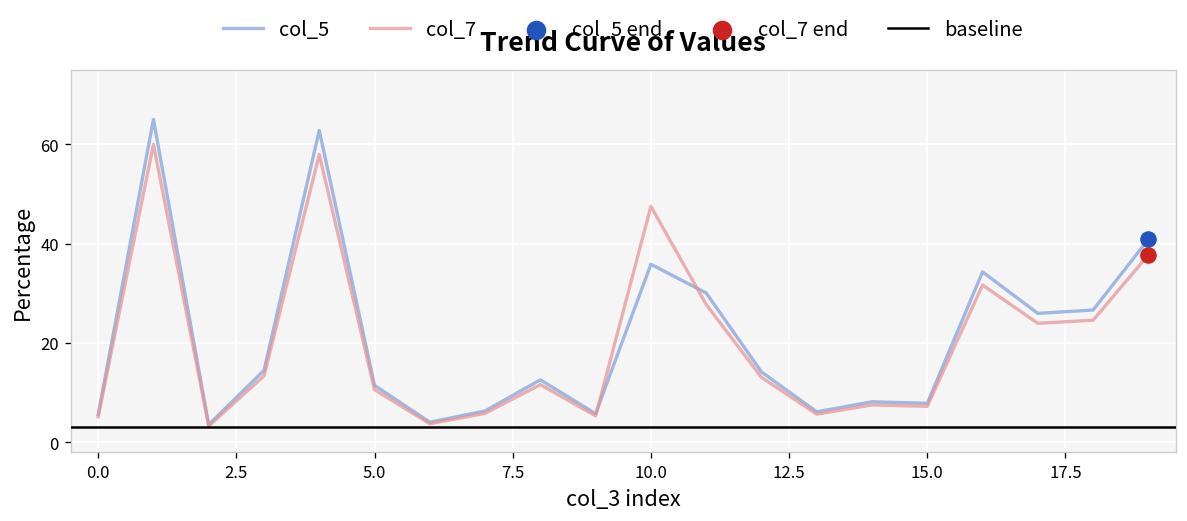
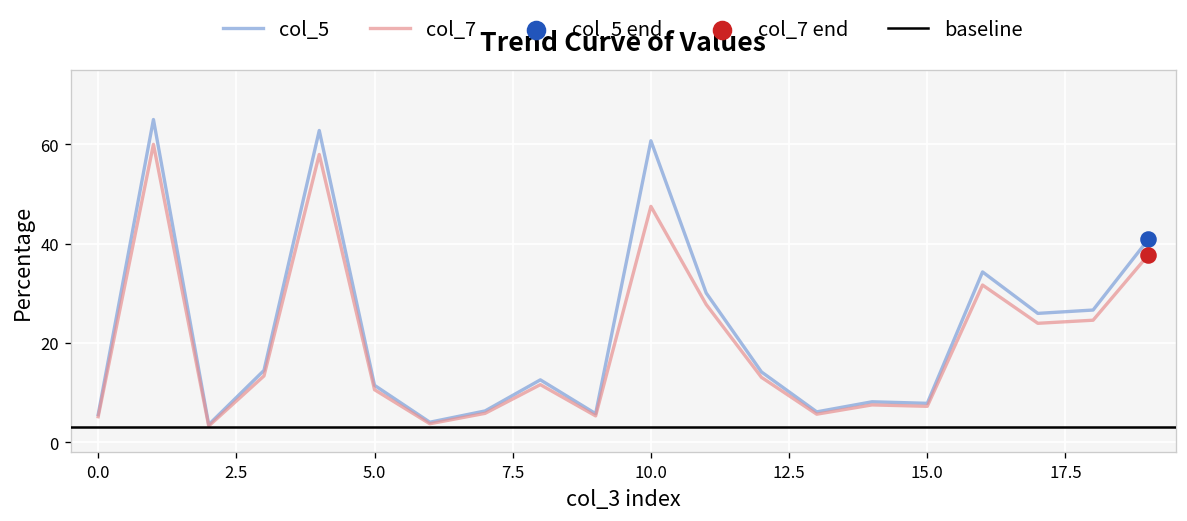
col_5, 10.0: 36 -> 61
